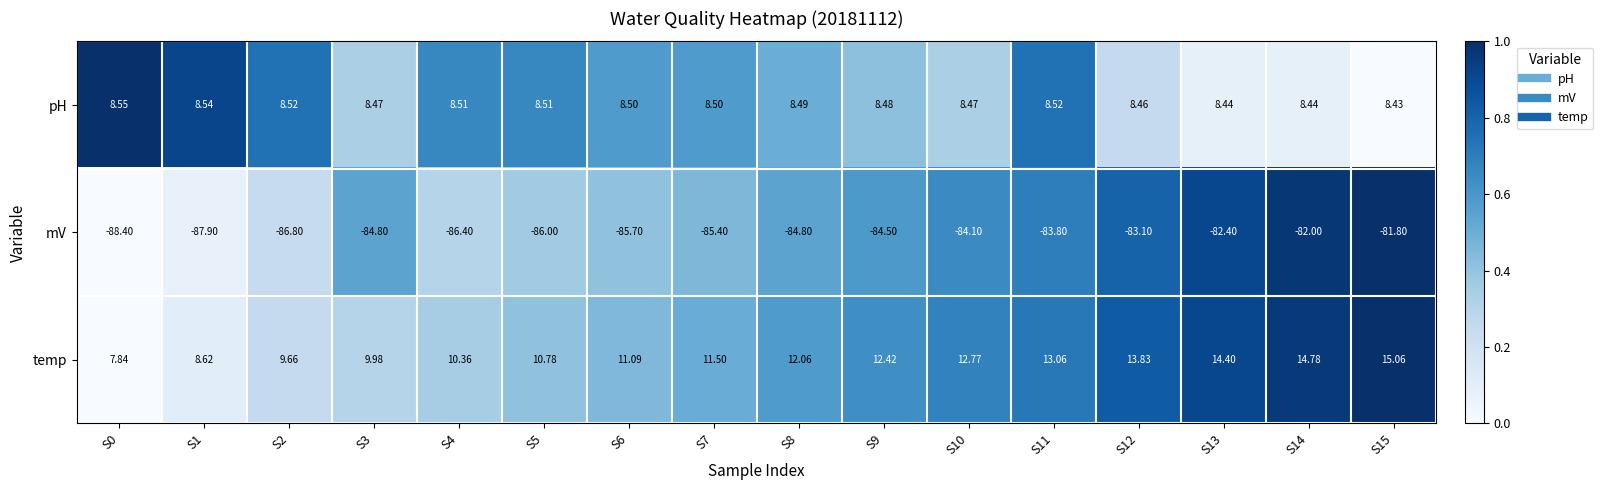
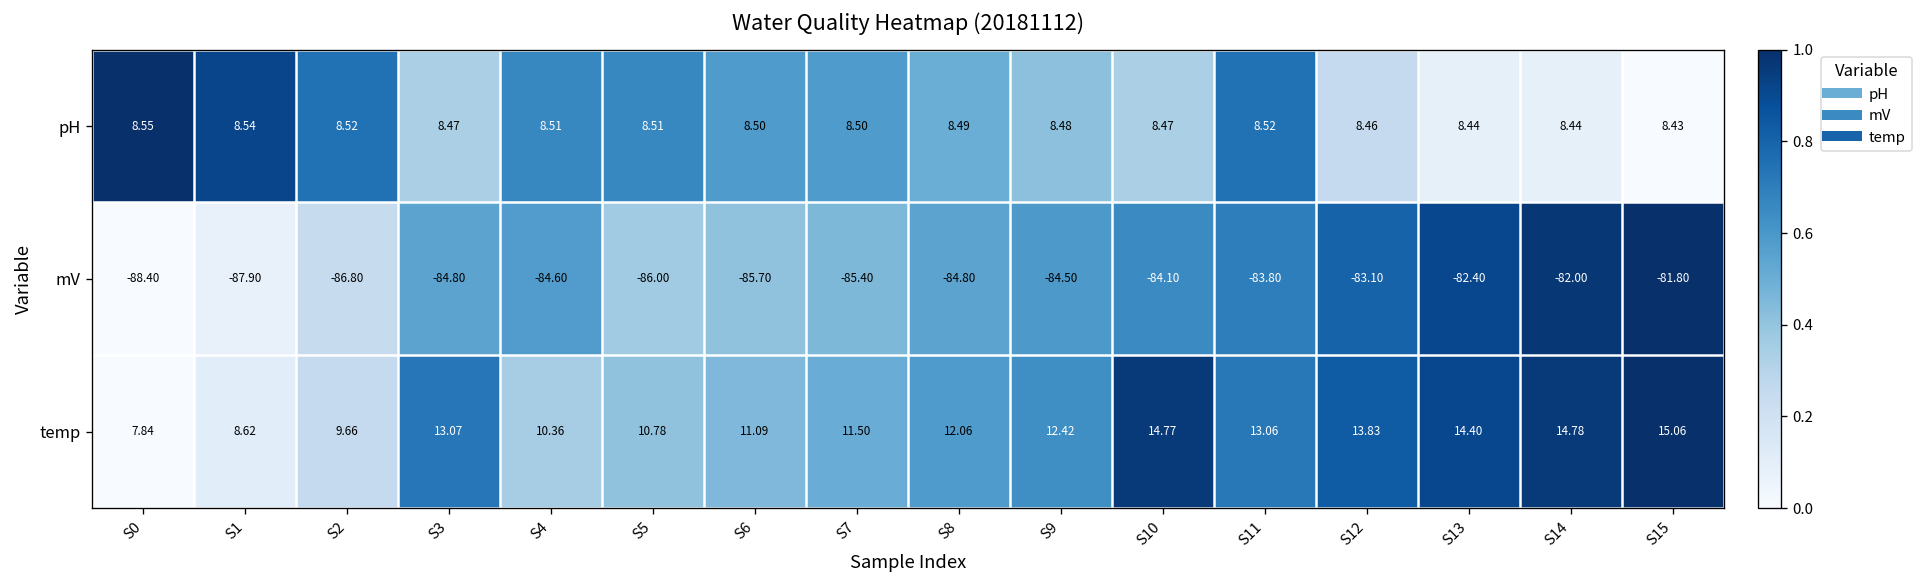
mV, S4: -86.40 -> -84.60
temp, S3: 9.98 -> 13.07
temp, S10: 12.77 -> 14.77
